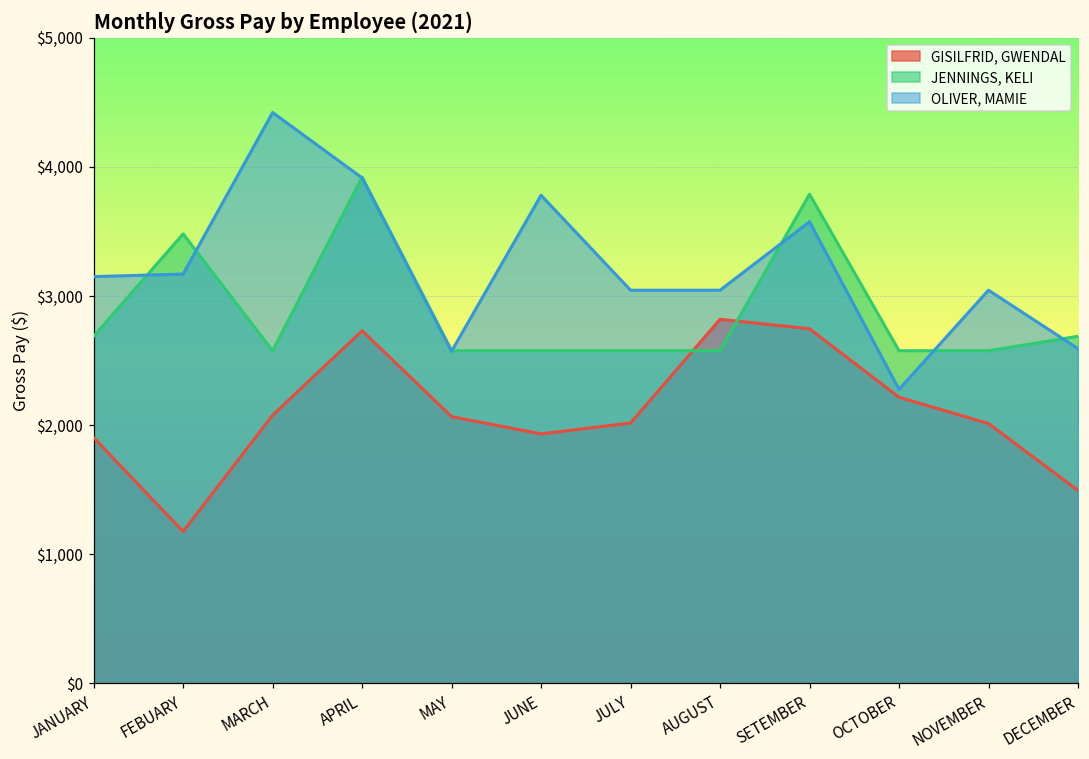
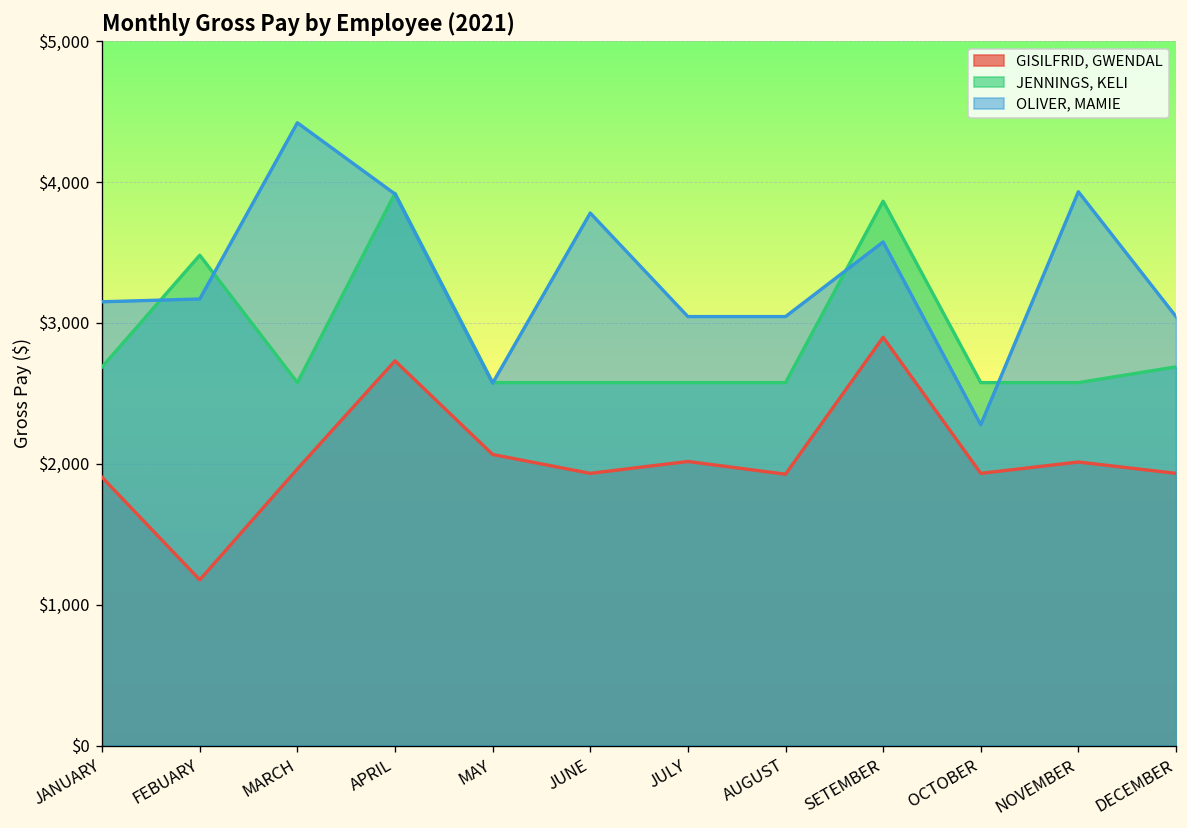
GISILFRID, GWENDAL, MARCH: $2,080 -> $1,960
GISILFRID, GWENDAL, AUGUST: $2,820 -> $1,930
GISILFRID, GWENDAL, SETEMBER: $2,750 -> $2,900
JENNINGS, KELI, SETEMBER: $3,790 -> $3,860
GISILFRID, GWENDAL, OCTOBER: $2,220 -> $1,930
OLIVER, MAMIE, NOVEMBER: $3,040 -> $3,930
GISILFRID, GWENDAL, DECEMBER: $1,490 -> $1,930
OLIVER, MAMIE, DECEMBER: $2,590 -> $3,040
